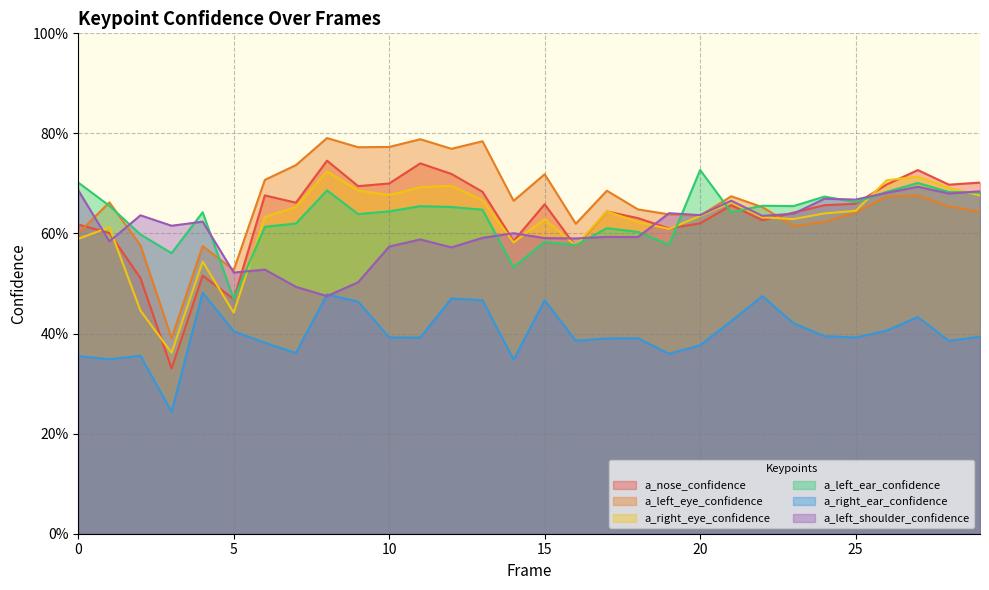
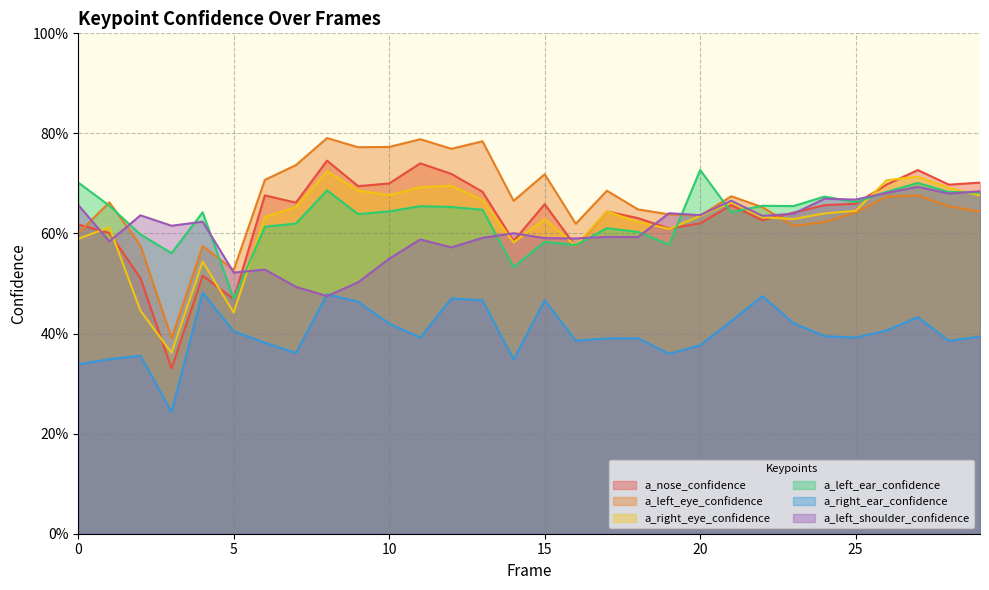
a_right_ear_confidence, 0: 35% -> 34%
a_left_shoulder_confidence, 0: 69% -> 66%
a_right_ear_confidence, 10: 39% -> 42%
a_left_shoulder_confidence, 10: 57% -> 55%
